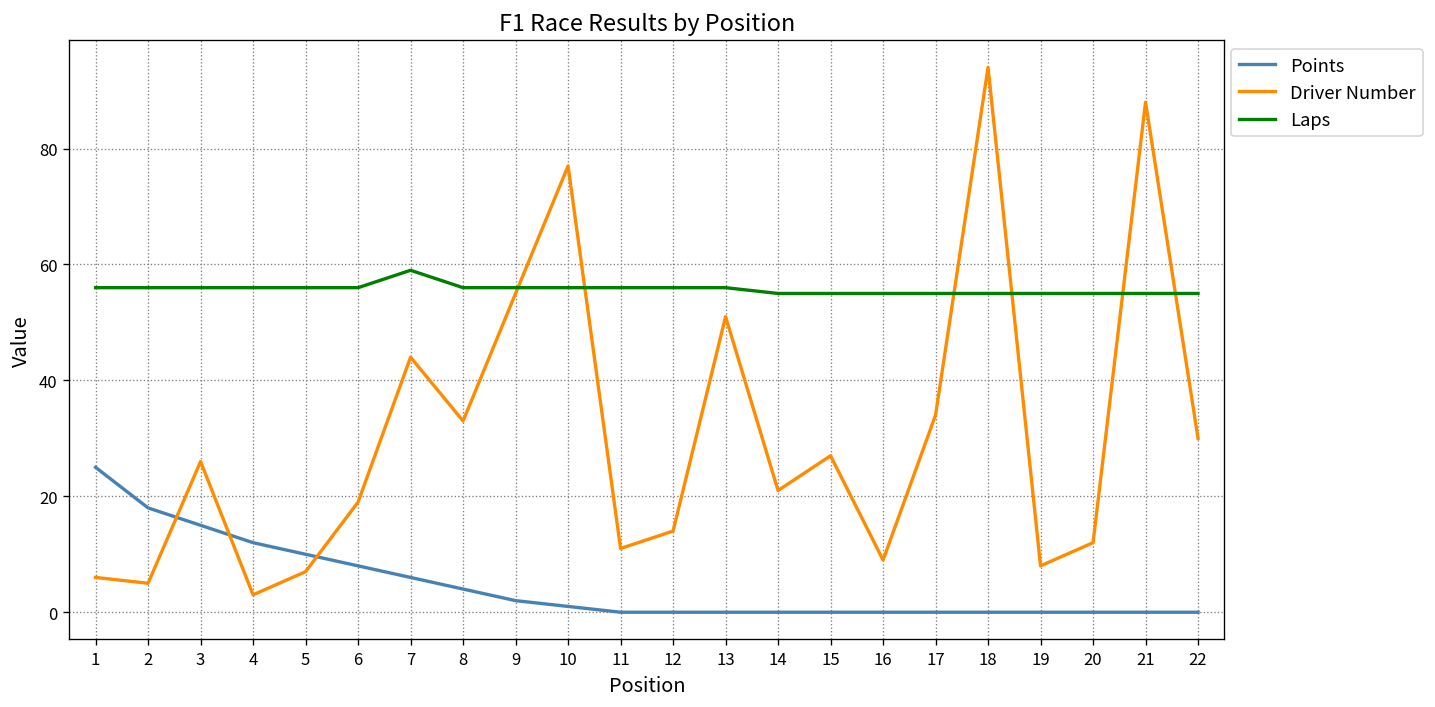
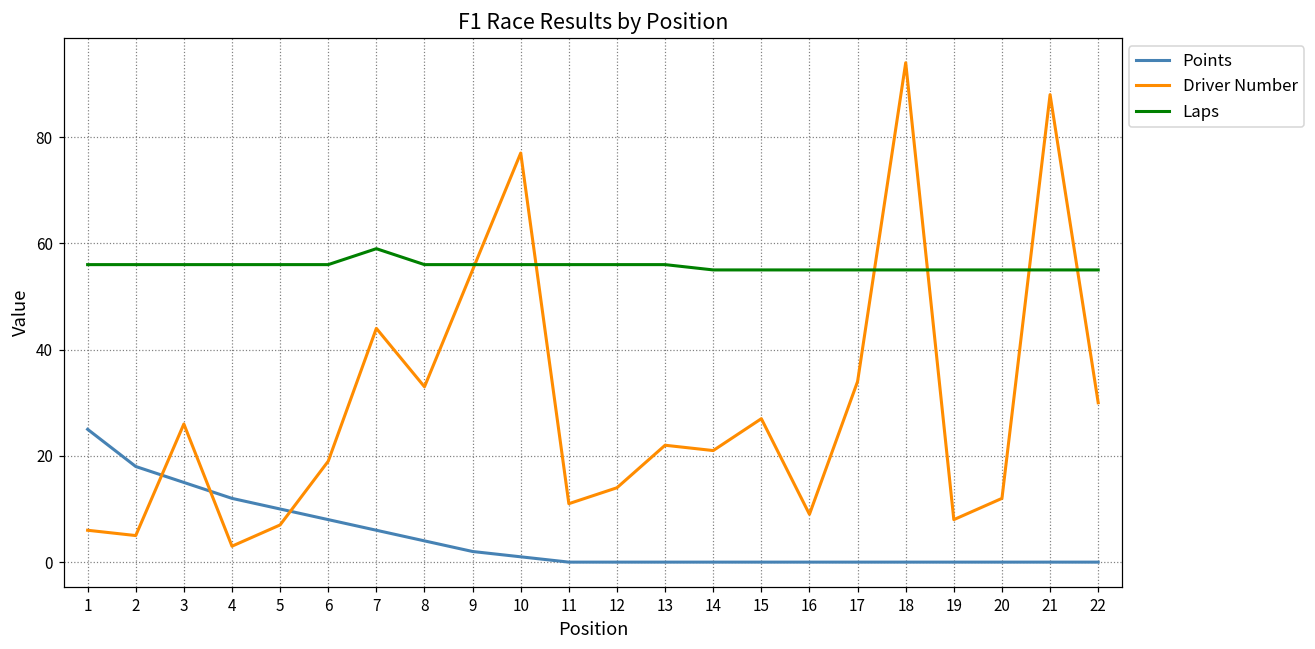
Driver Number, 13: 51 -> 22
